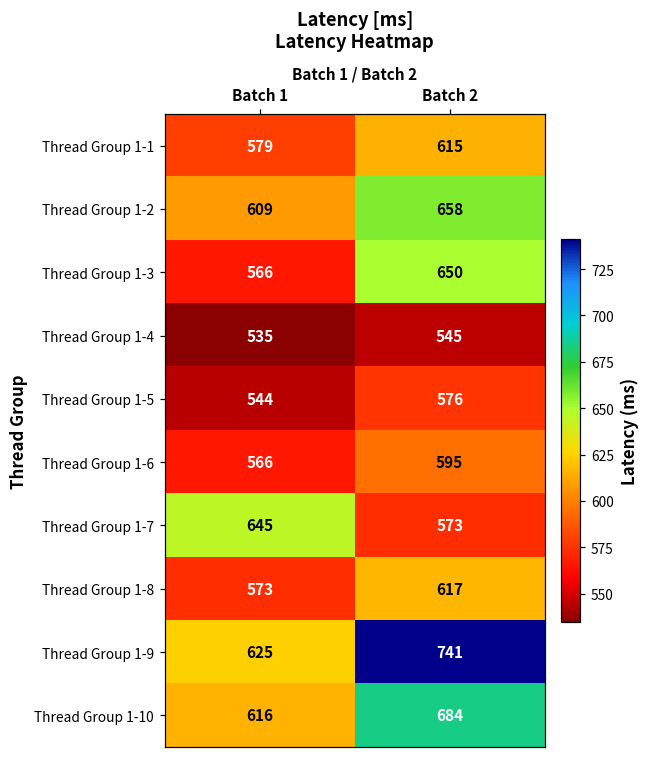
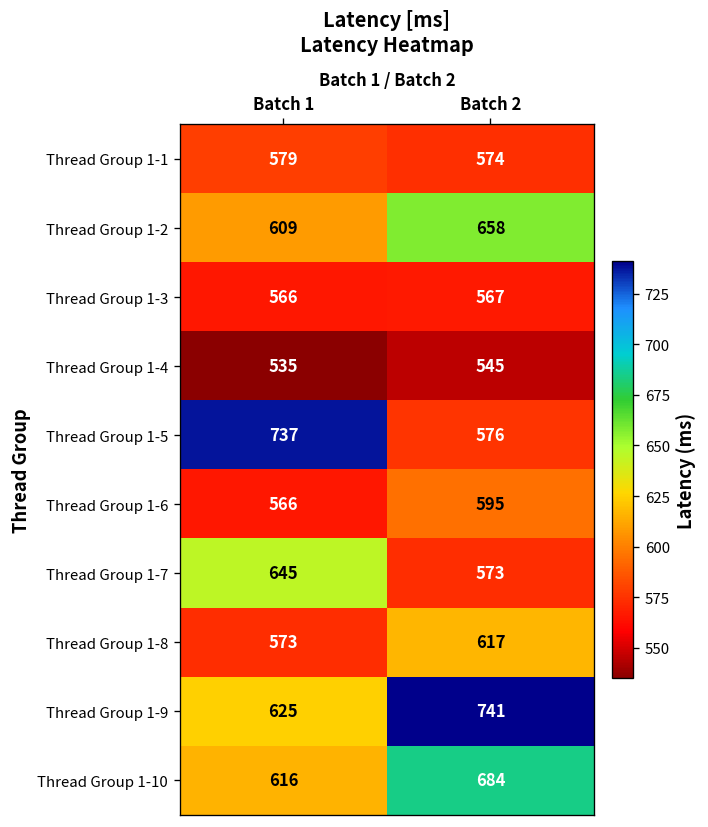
Thread Group 1-1, Batch 2: 615 -> 574
Thread Group 1-3, Batch 2: 650 -> 567
Thread Group 1-5, Batch 1: 544 -> 737
